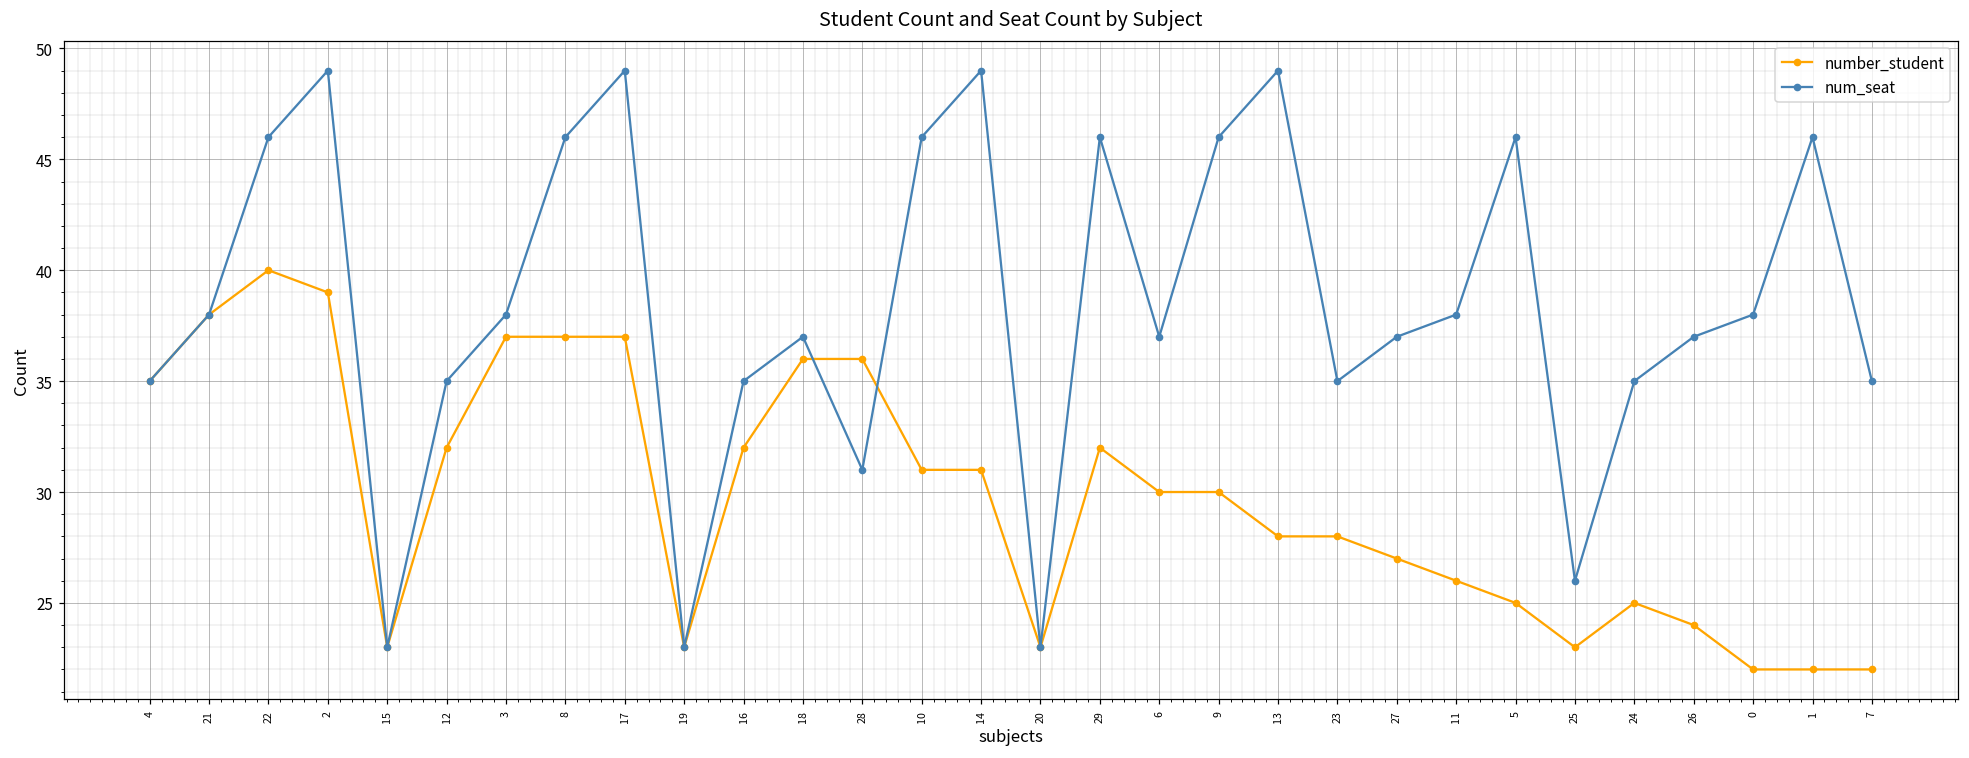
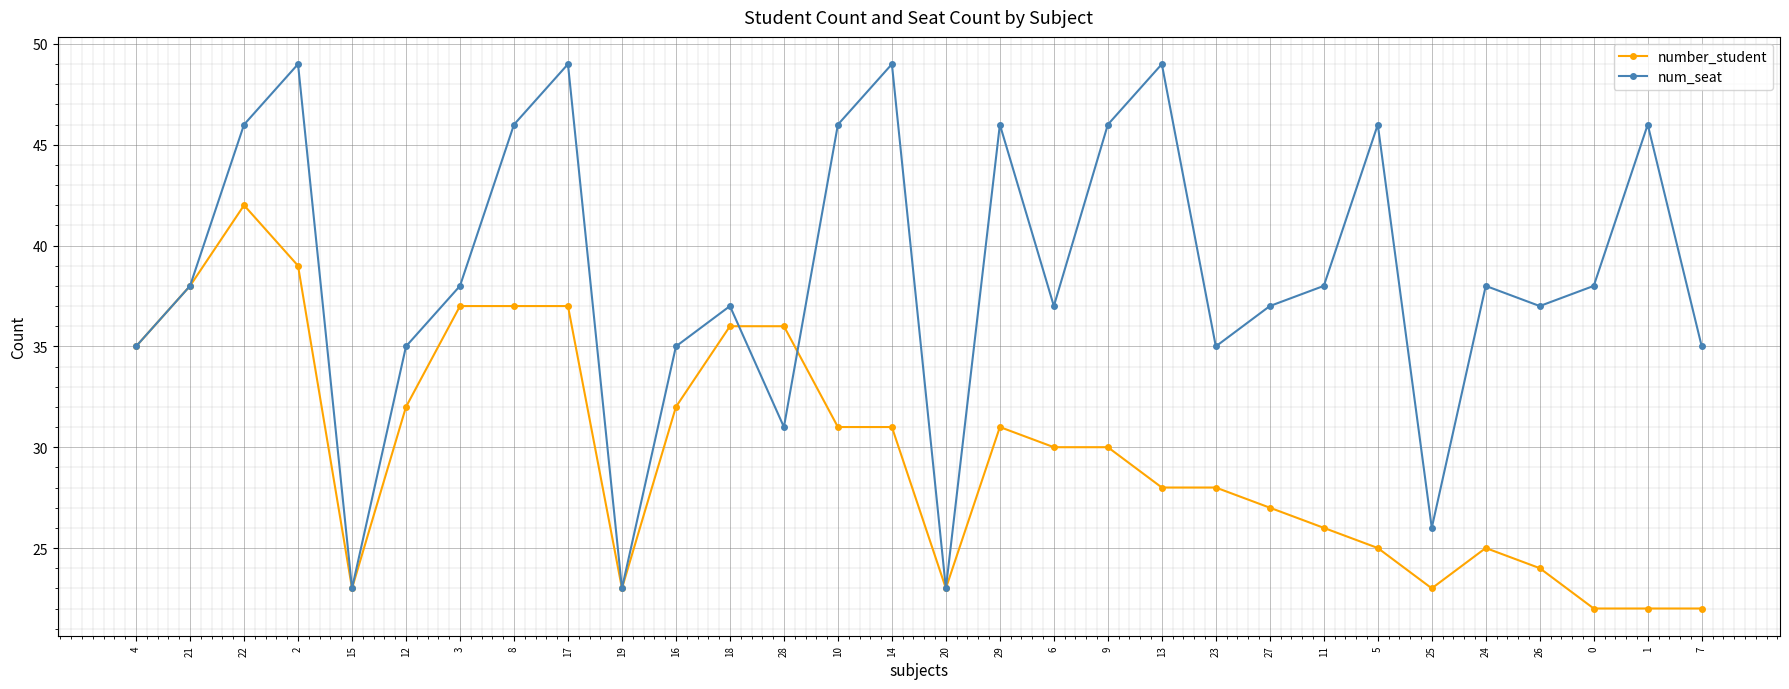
number_student, 22: 40 -> 42
number_student, 29: 32 -> 31
num_seat, 24: 35 -> 38
